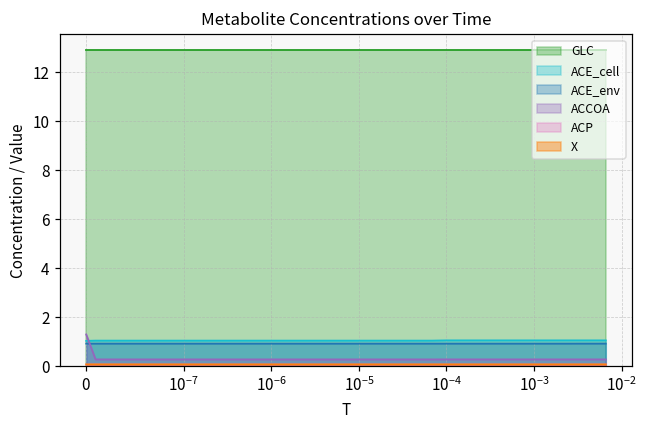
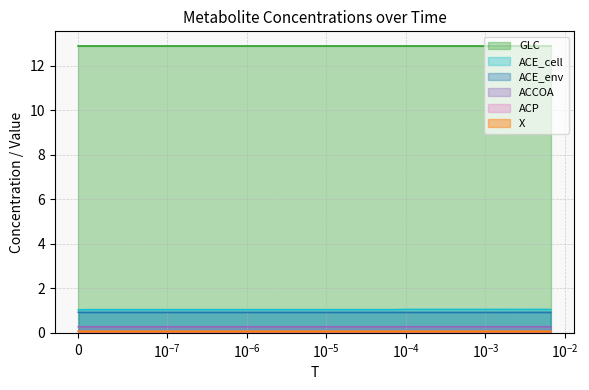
ACCOA, 0: 1.3 -> 0.3
